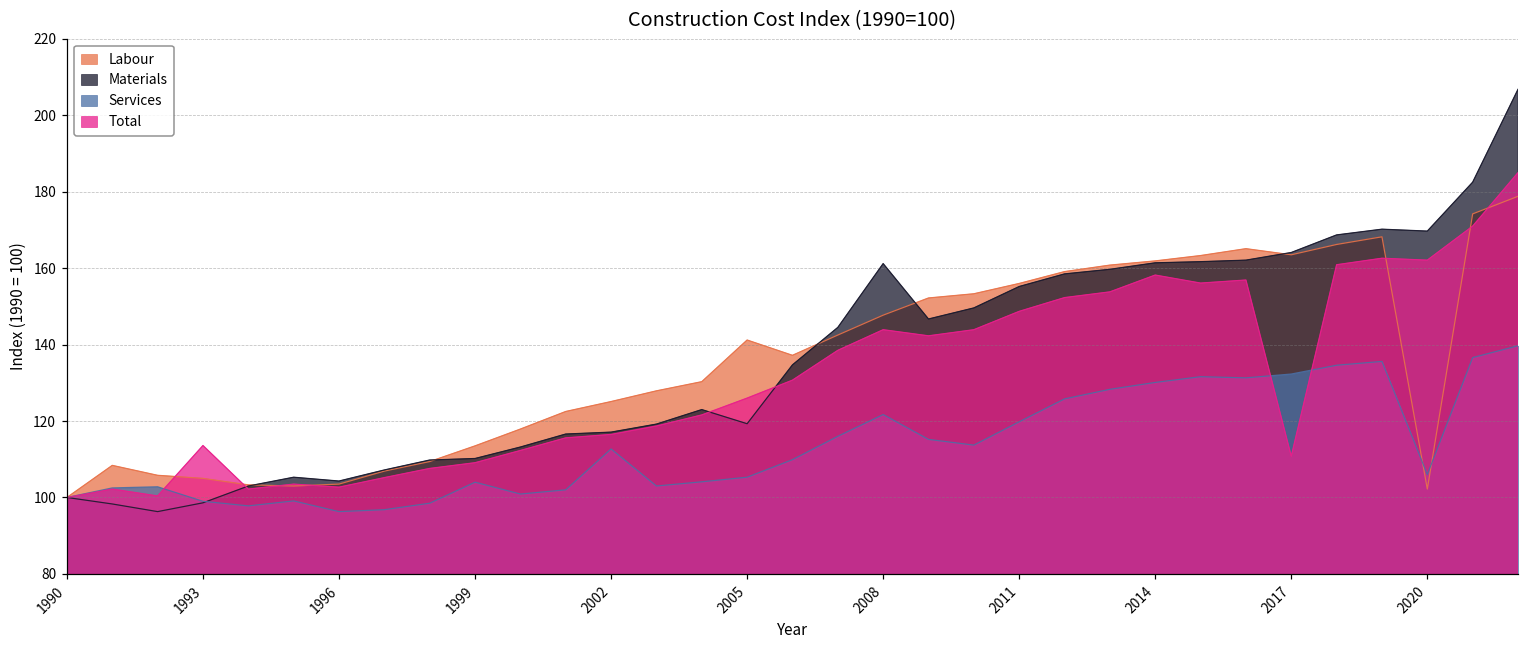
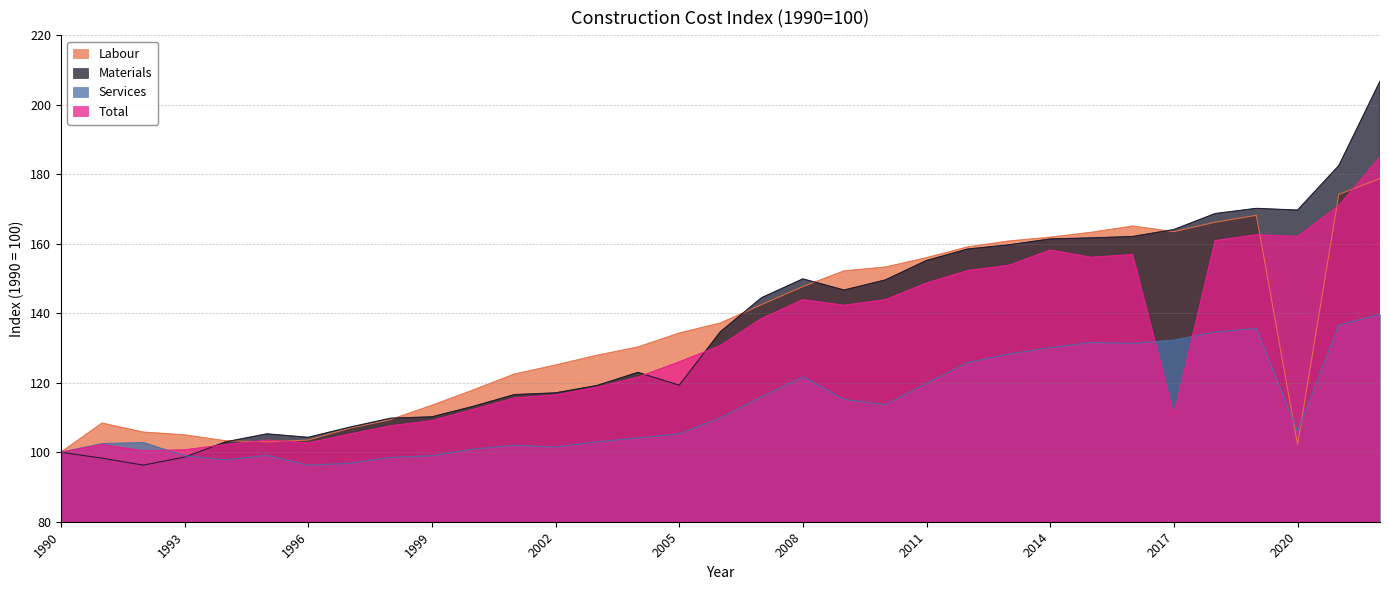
Total, 1993: 114 -> 101
Services, 1999: 104 -> 99
Services, 2002: 113 -> 102
Labour, 2005: 141 -> 134
Materials, 2008: 161 -> 150
